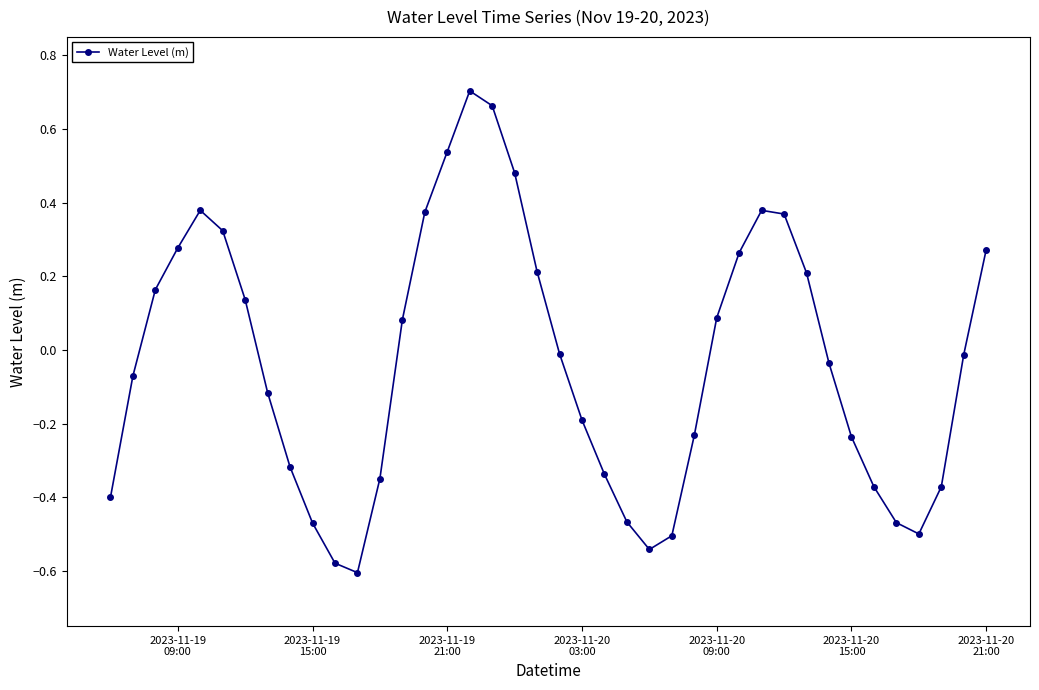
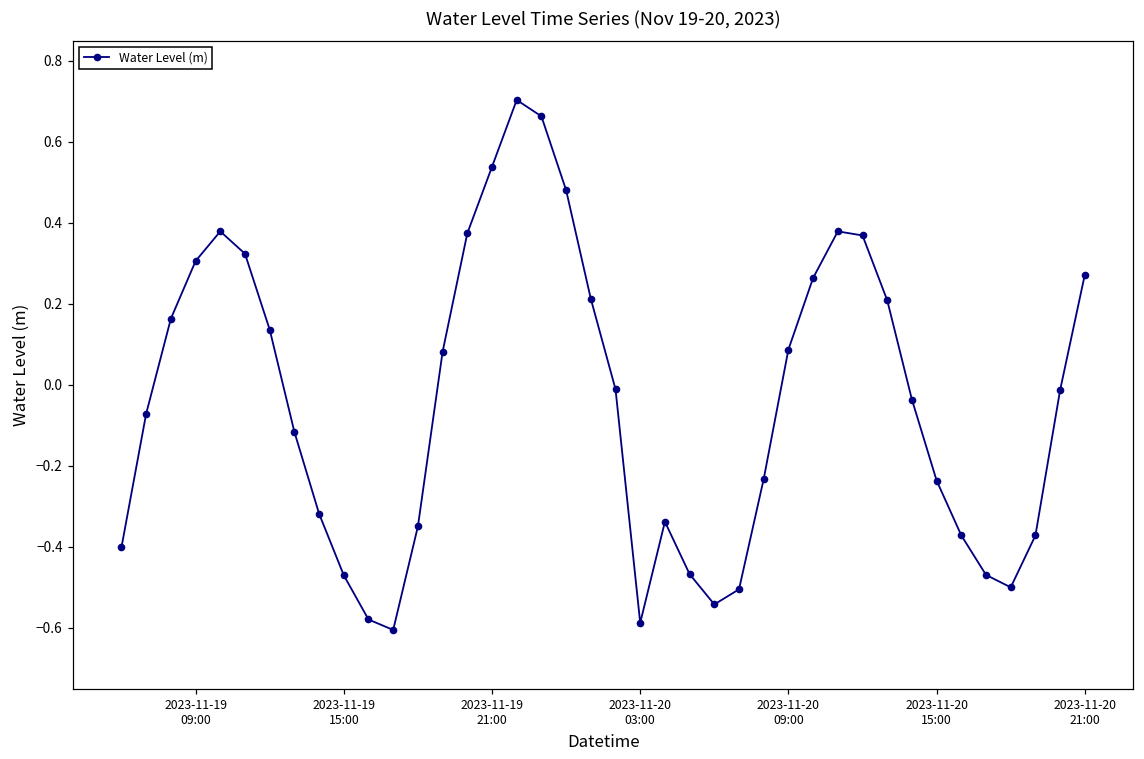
2023-11-19 09:00: 0.28 -> 0.31
2023-11-20 03:00: -0.19 -> -0.59
